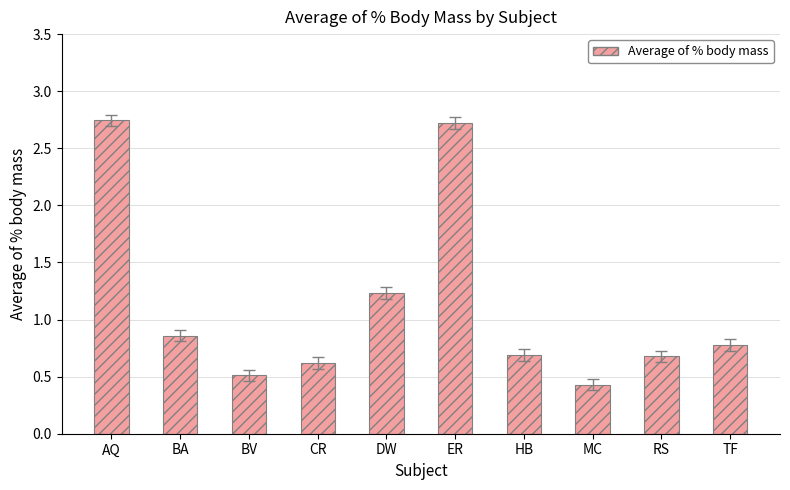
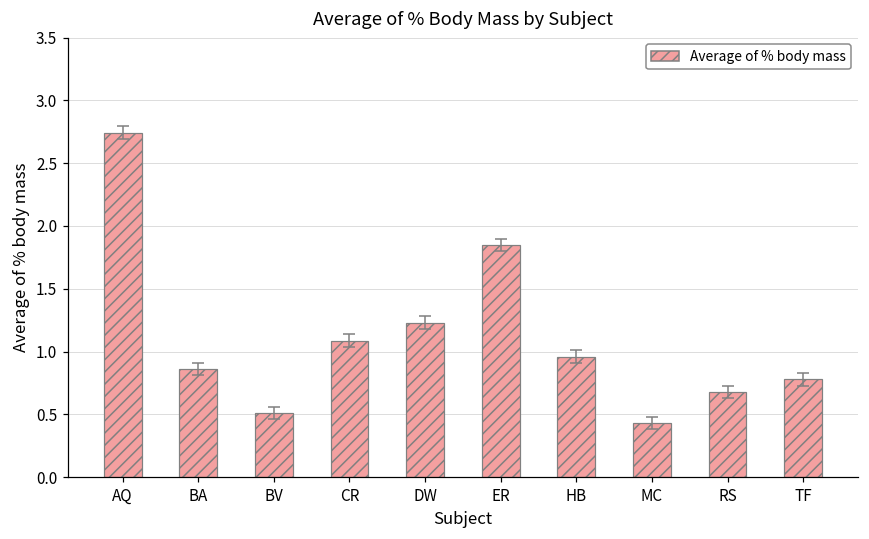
Average of % body mass, CR: 0.62 -> 1.09
Average of % body mass, ER: 2.72 -> 1.85
Average of % body mass, HB: 0.69 -> 0.96
